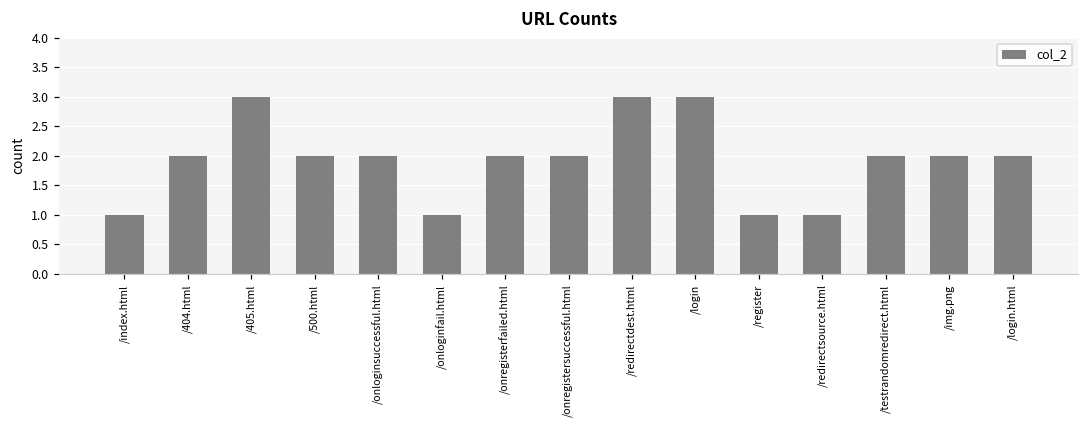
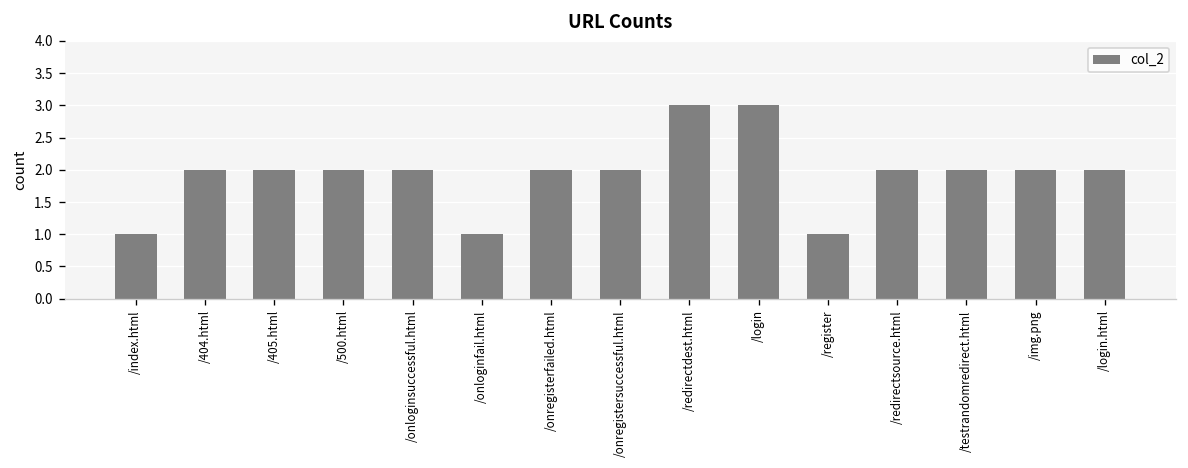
/405.html: 3 -> 2
/redirectsource.html: 1 -> 2
